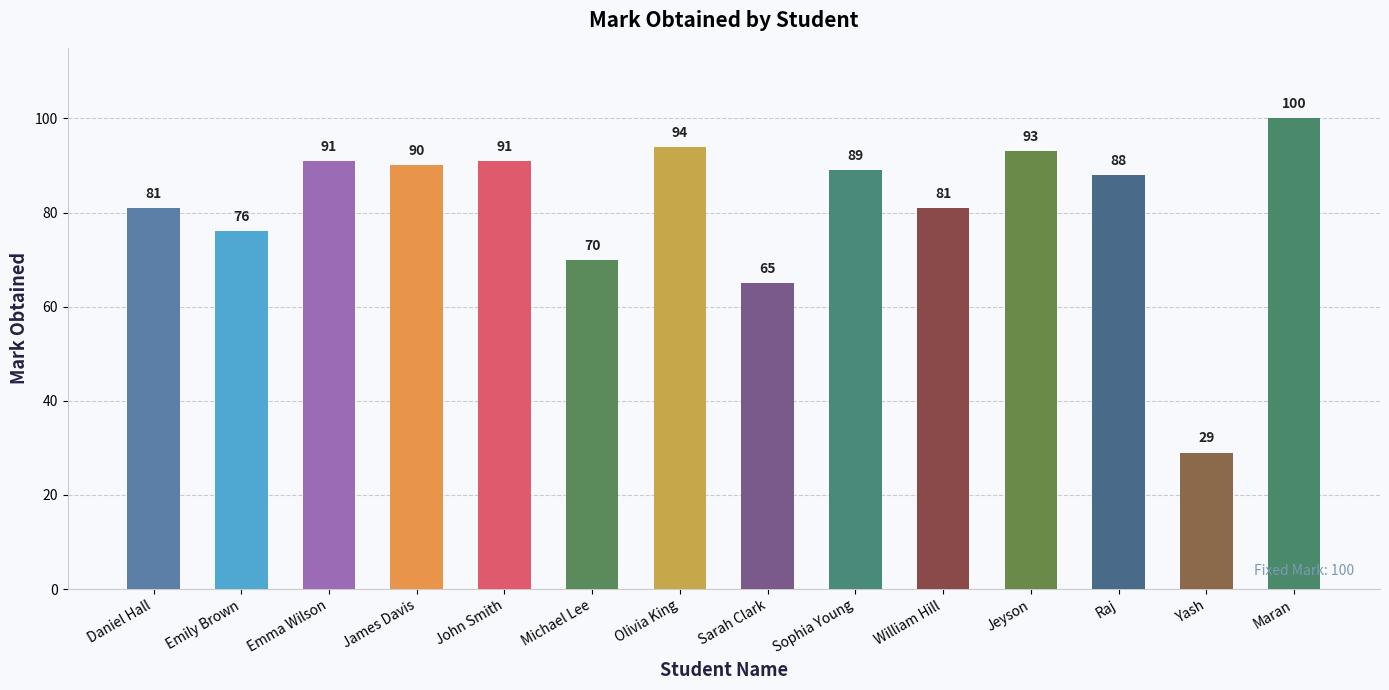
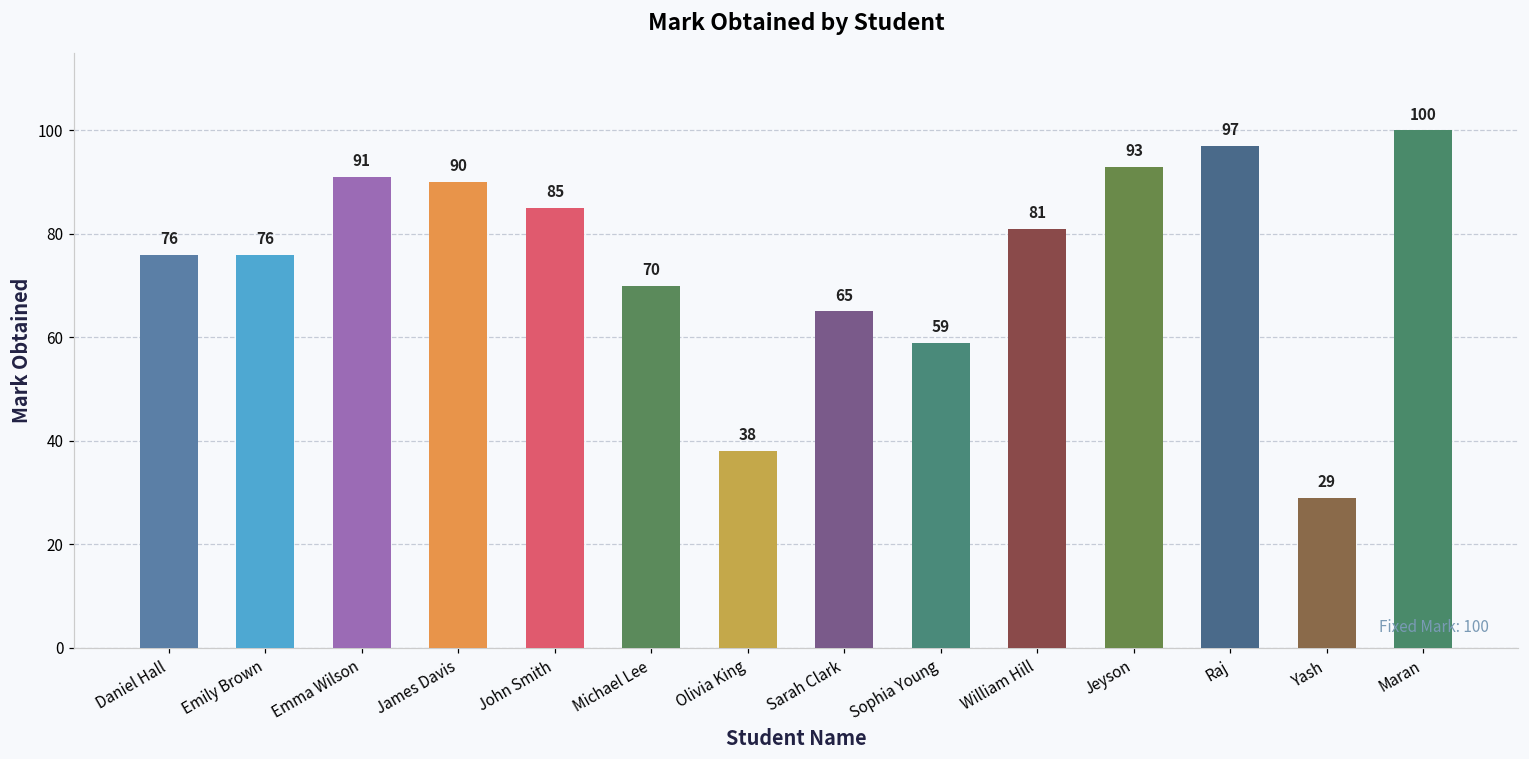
Daniel Hall: 81 -> 76
John Smith: 91 -> 85
Olivia King: 94 -> 38
Sophia Young: 89 -> 59
Raj: 88 -> 97
